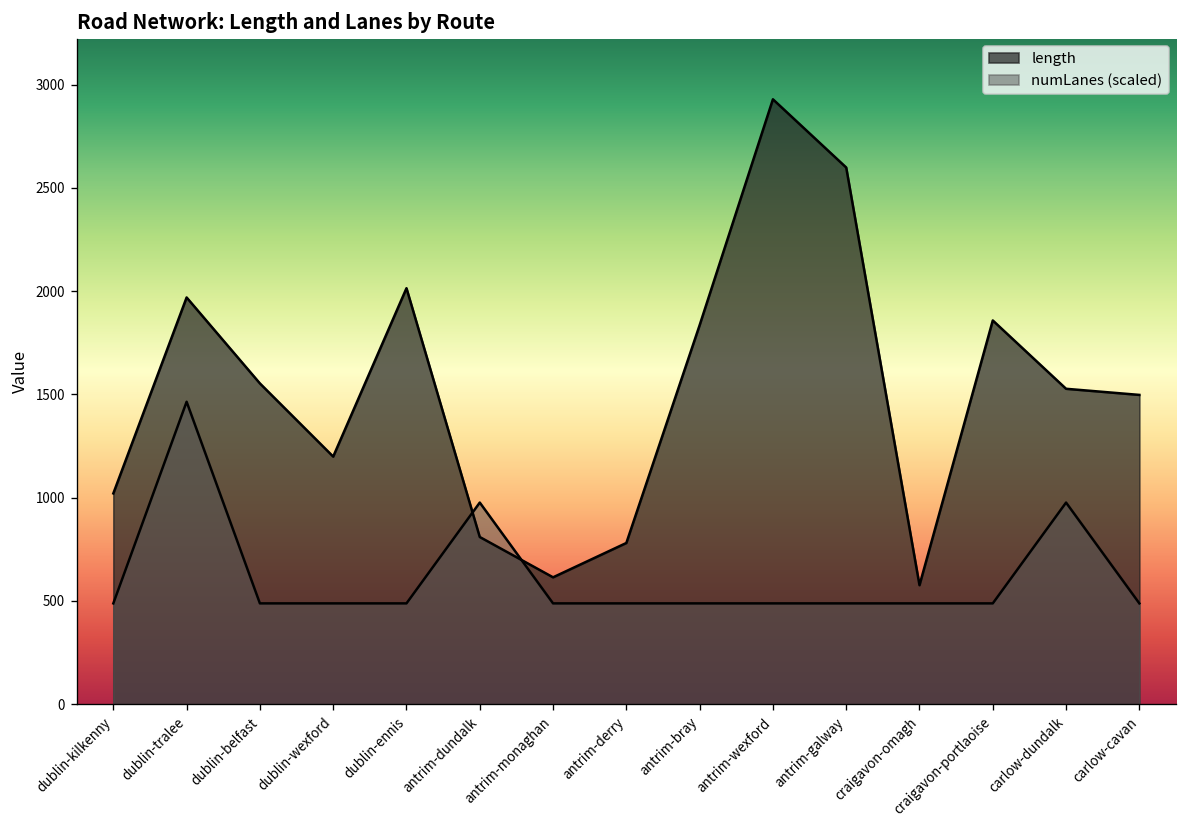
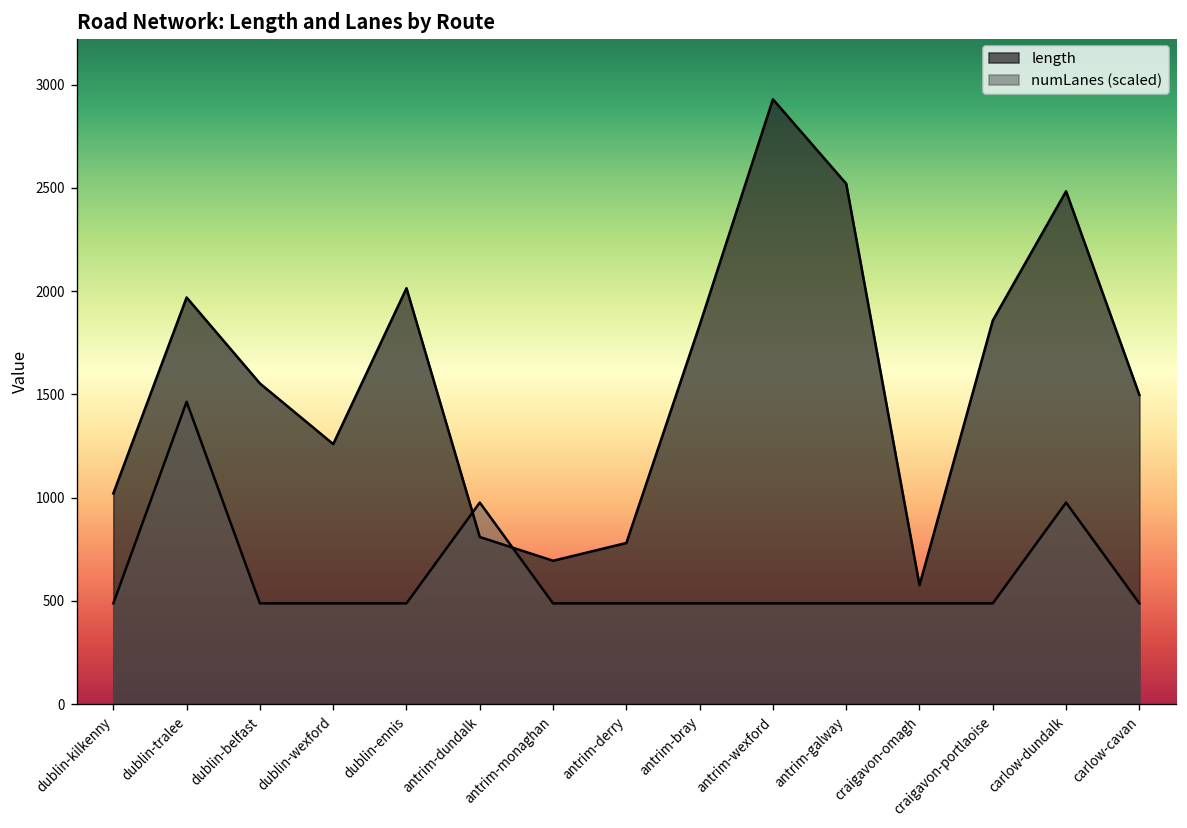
length, dublin-wexford: 1200 -> 1260
length, antrim-monaghan: 610 -> 690
length, antrim-galway: 2600 -> 2520
length, carlow-dundalk: 1530 -> 2480
